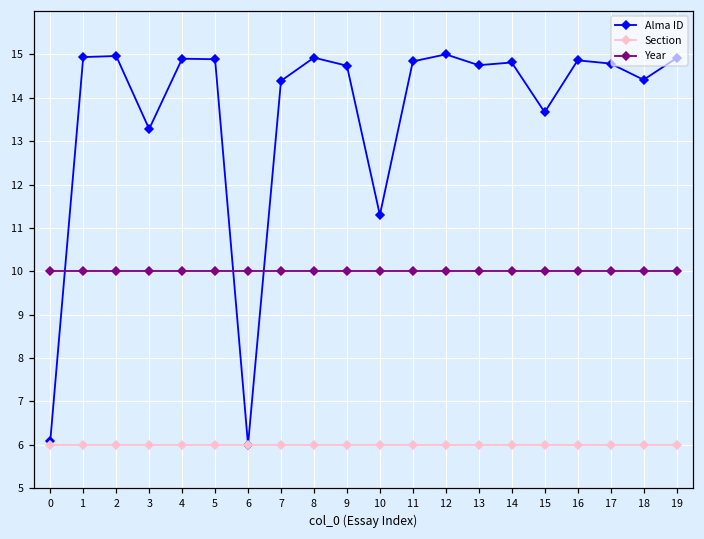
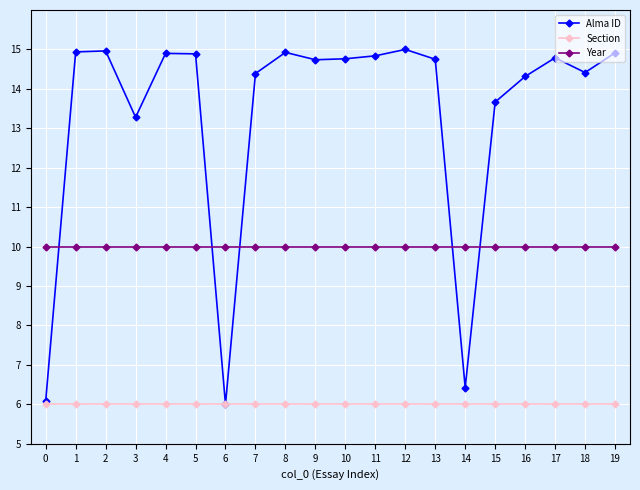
Alma ID, 10: 11.3 -> 14.8
Alma ID, 14: 14.8 -> 6.4
Alma ID, 16: 14.9 -> 14.3
